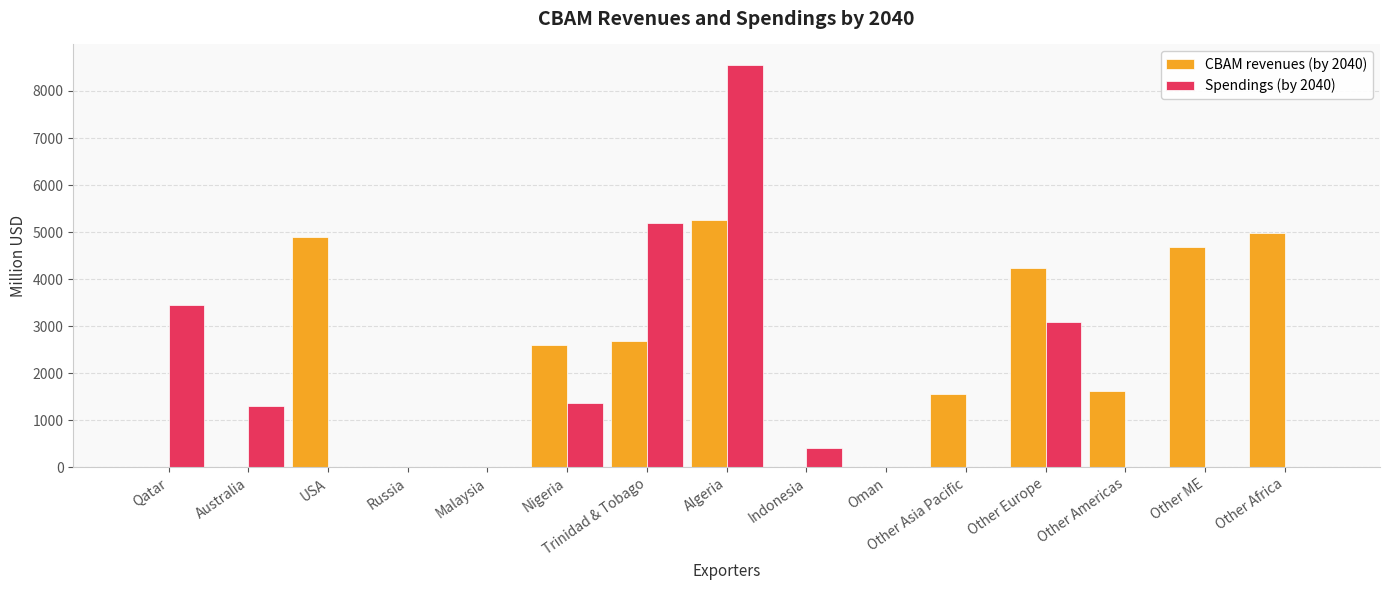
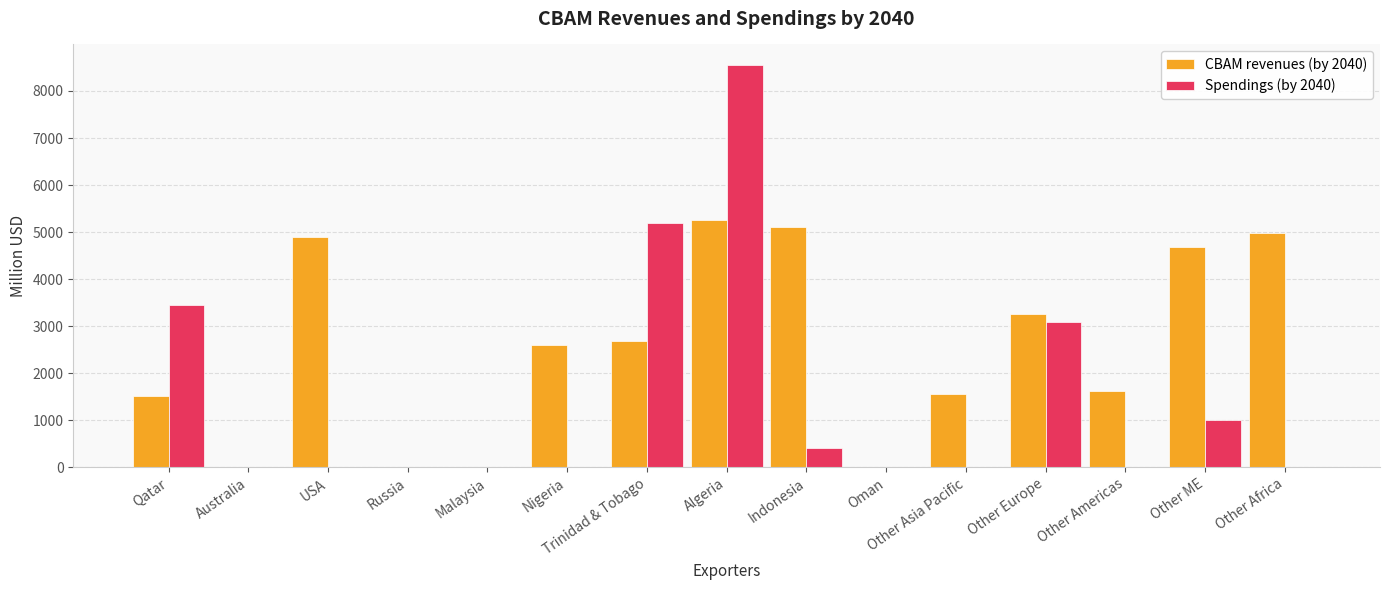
CBAM revenues (by 2040), Qatar: 0 -> 1500
Spendings (by 2040), Australia: 1300 -> 0
Spendings (by 2040), Nigeria: 1400 -> 0
CBAM revenues (by 2040), Indonesia: 0 -> 5100
CBAM revenues (by 2040), Other Europe: 4200 -> 3300
Spendings (by 2040), Other ME: 0 -> 1000
